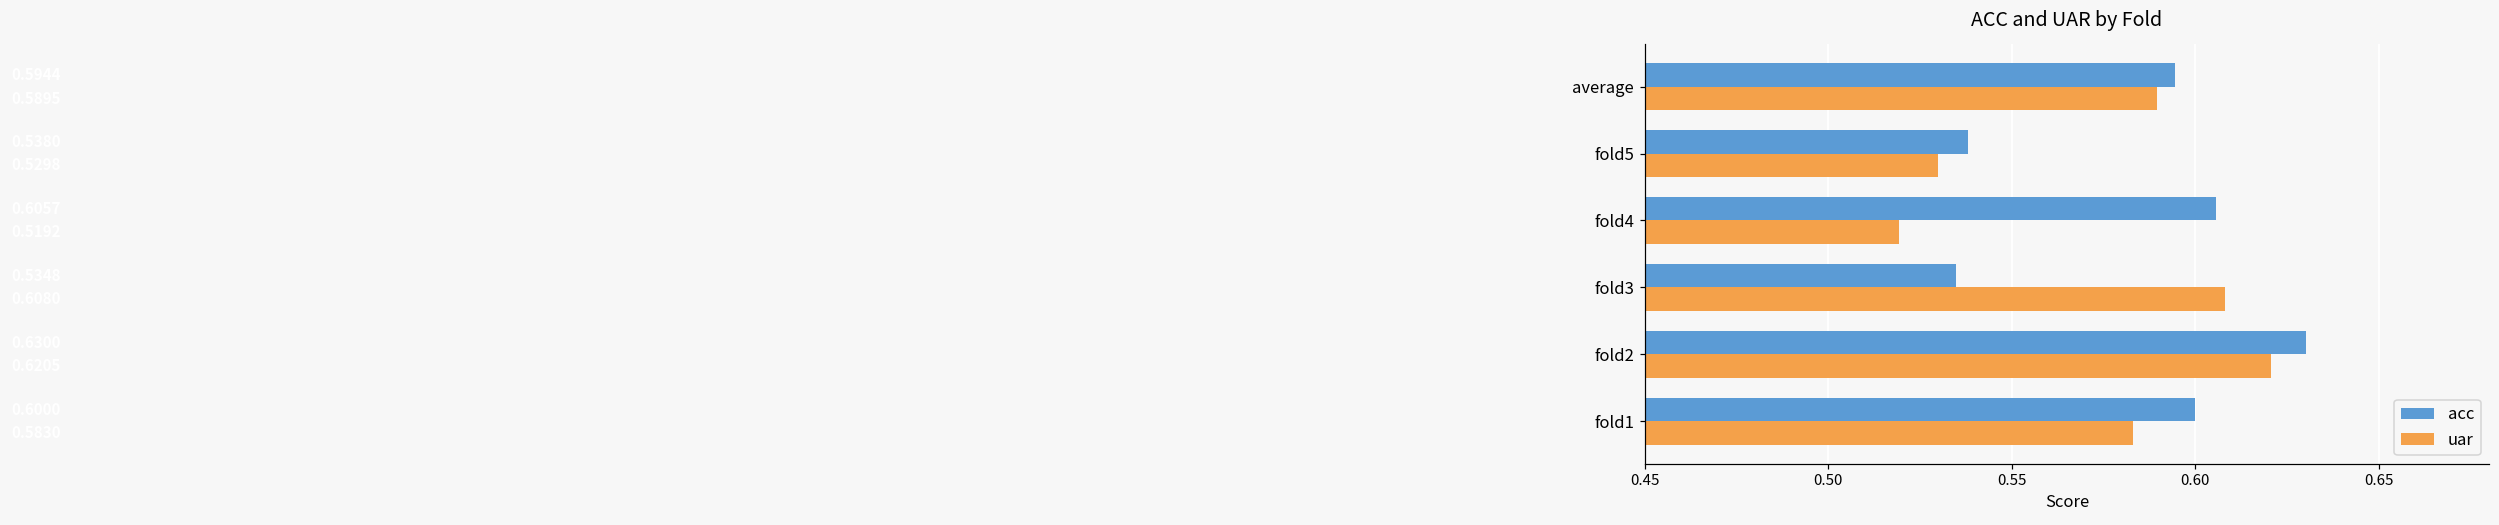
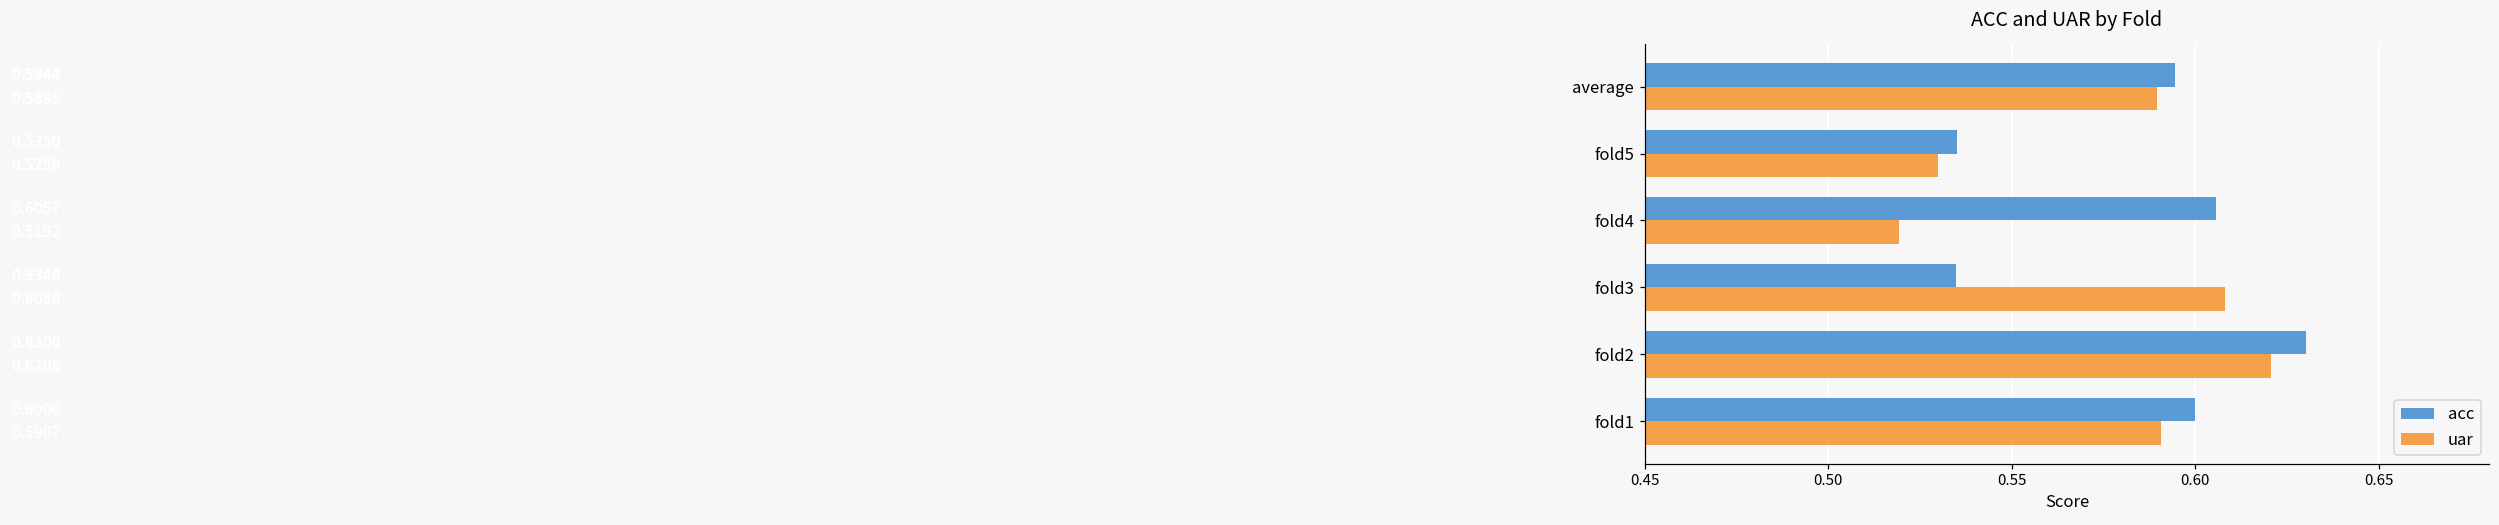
acc, fold5: 0.5380 -> 0.5350
uar, fold1: 0.5830 -> 0.5907
